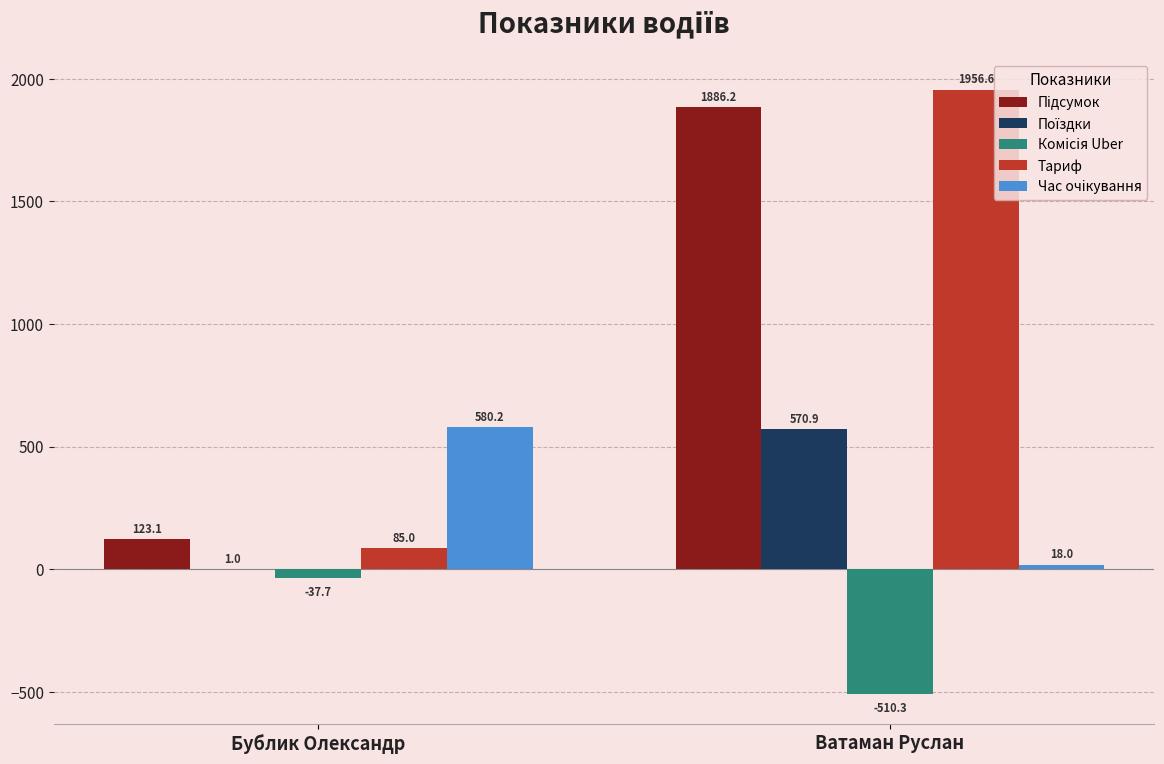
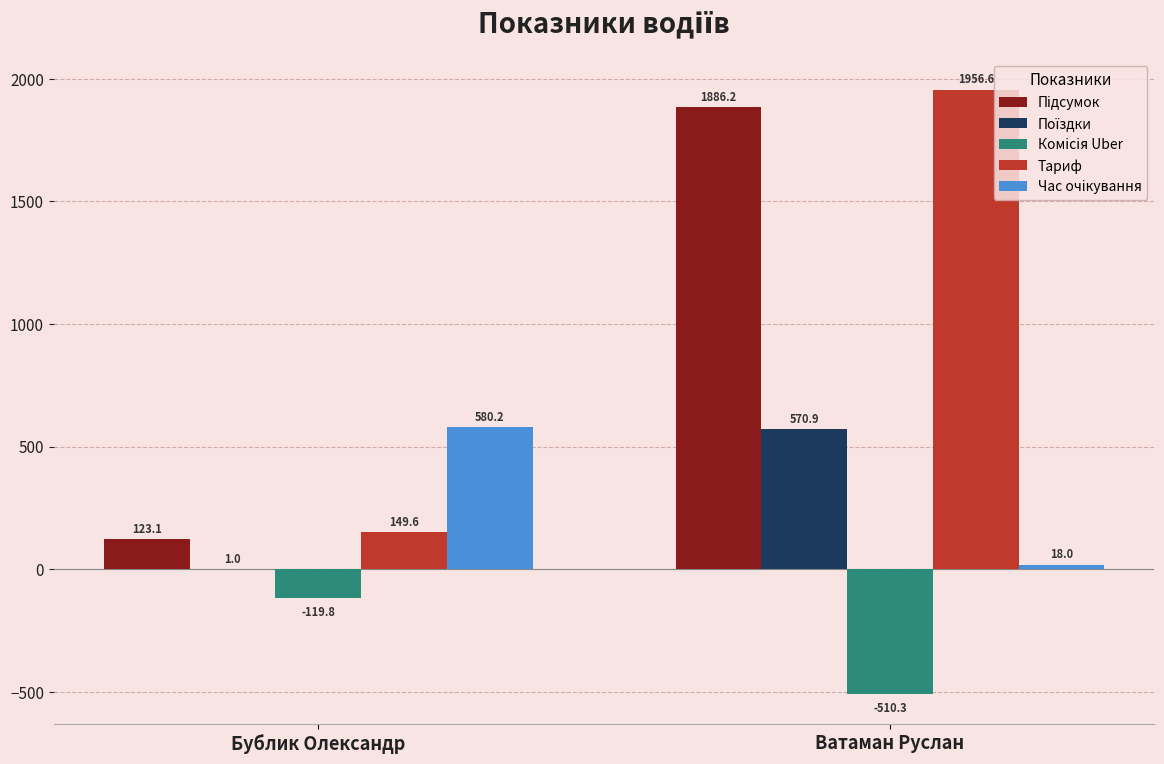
Комісія Uber, Бублик Олександр: -37.7 -> -119.8
Тариф, Бублик Олександр: 85.0 -> 149.6
